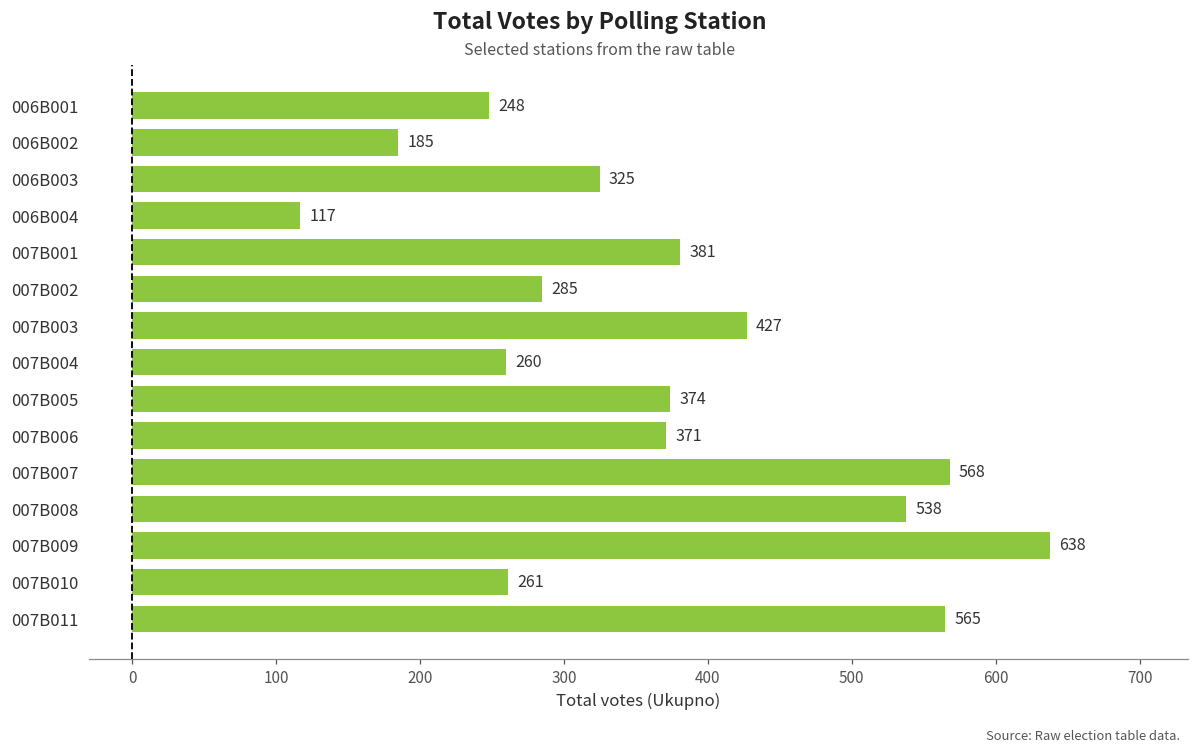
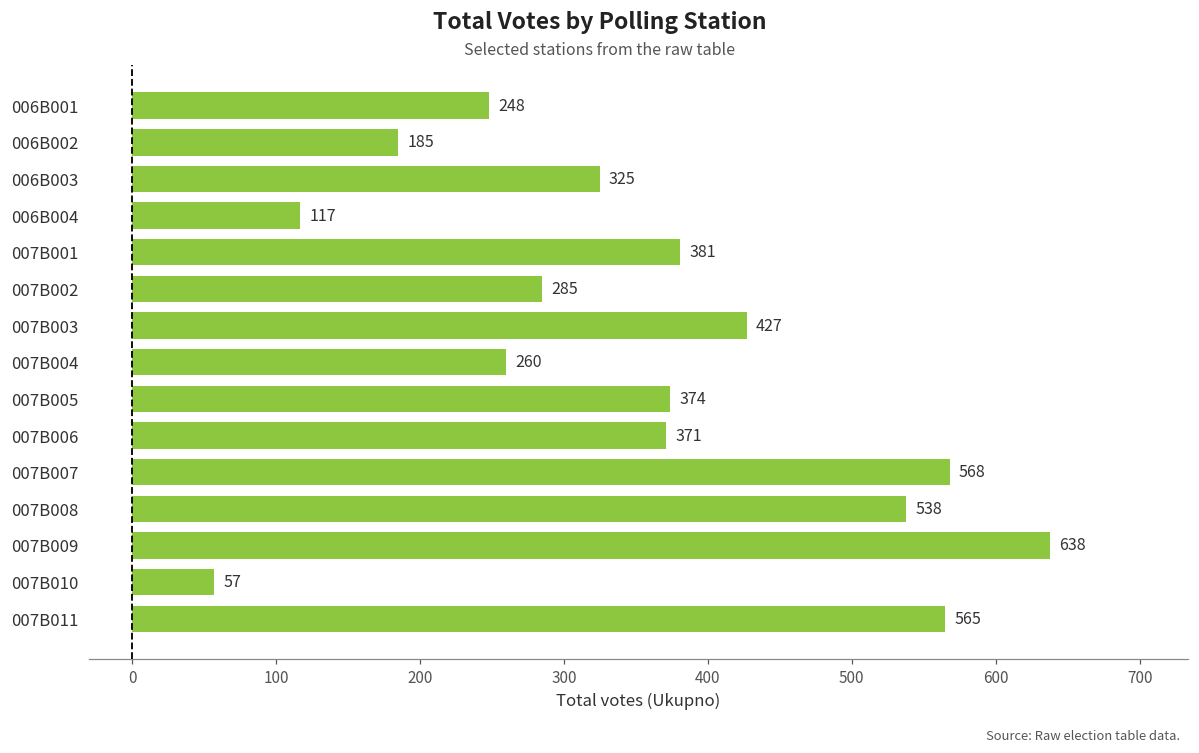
007B010: 261 -> 57
